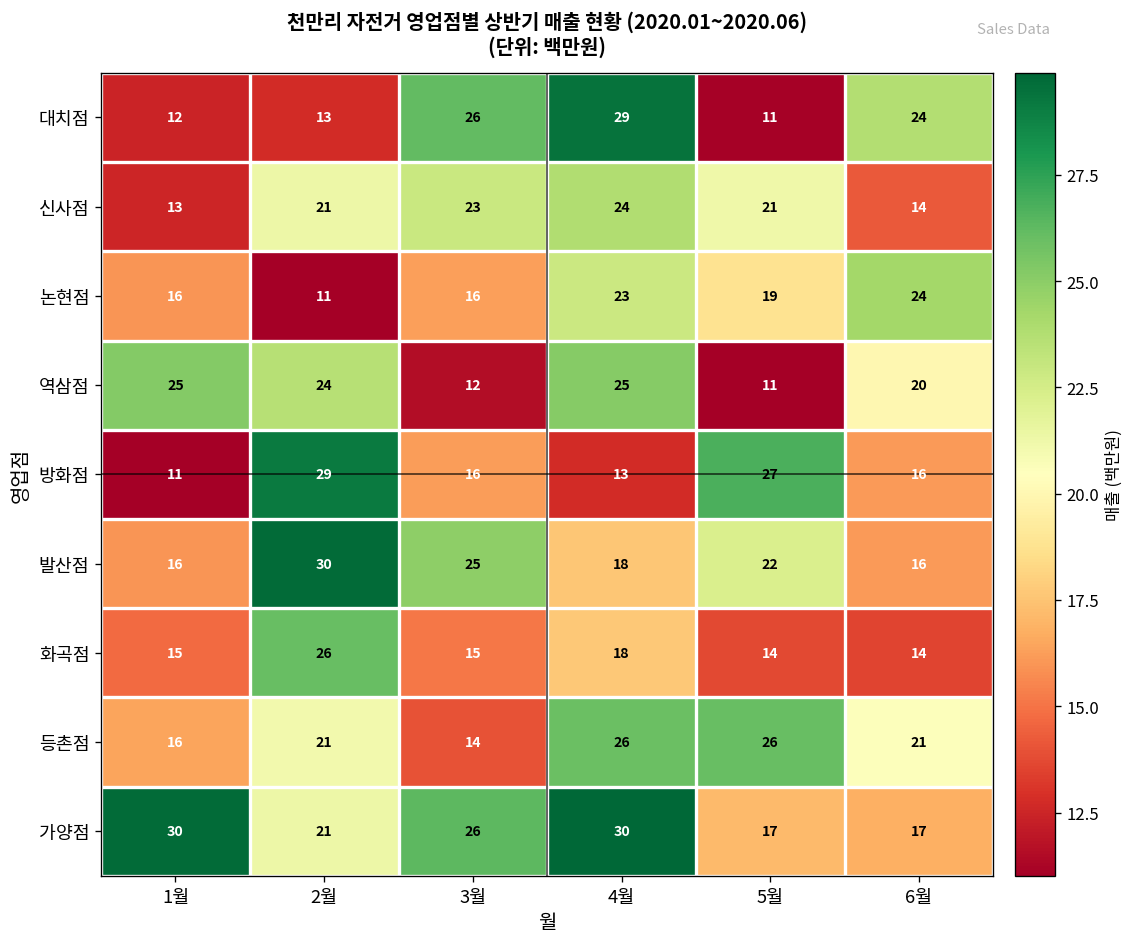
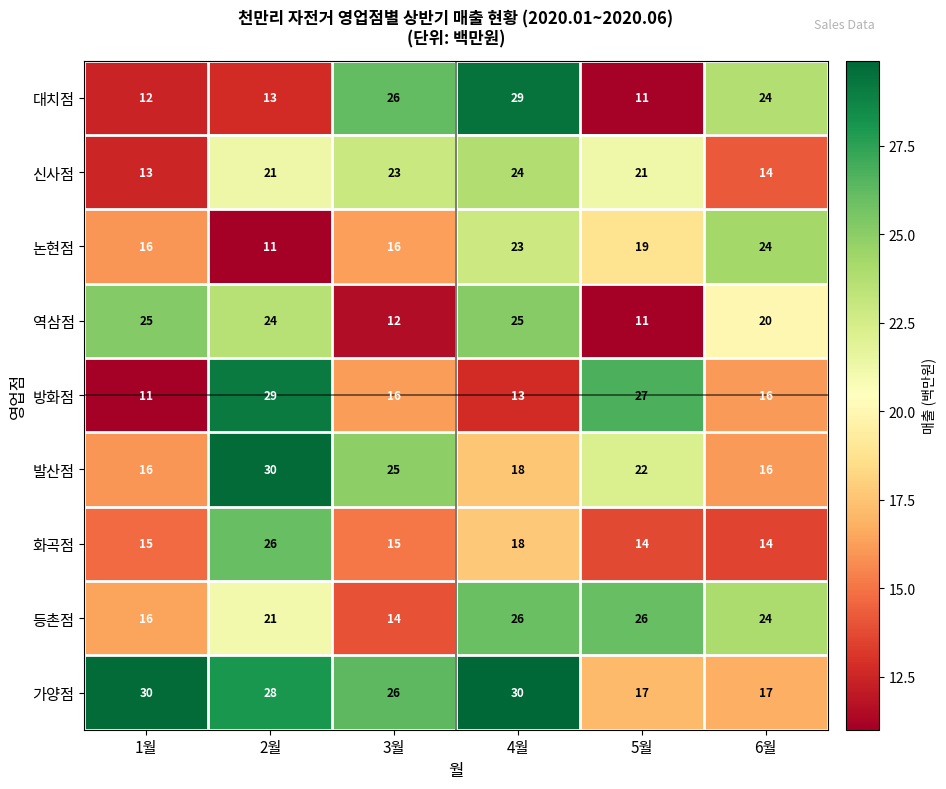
등촌점, 6월: 21 -> 24
가양점, 2월: 21 -> 28
